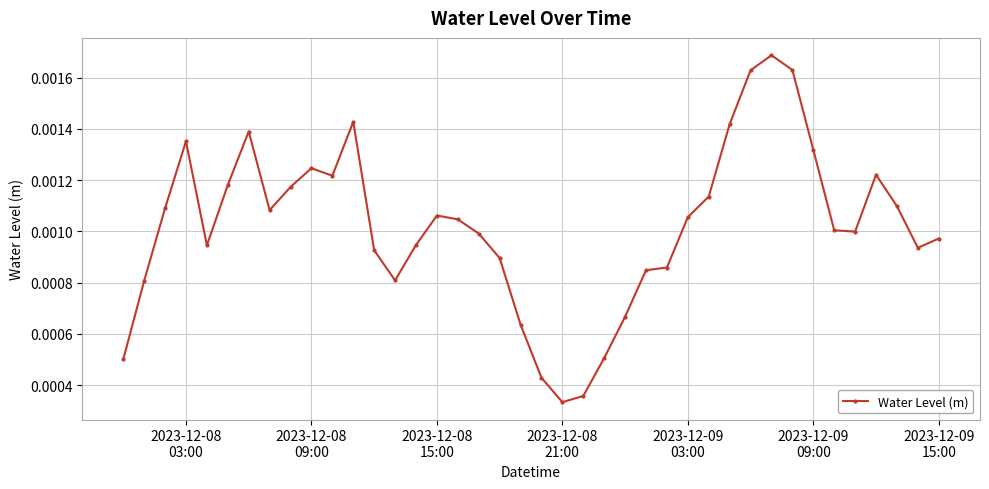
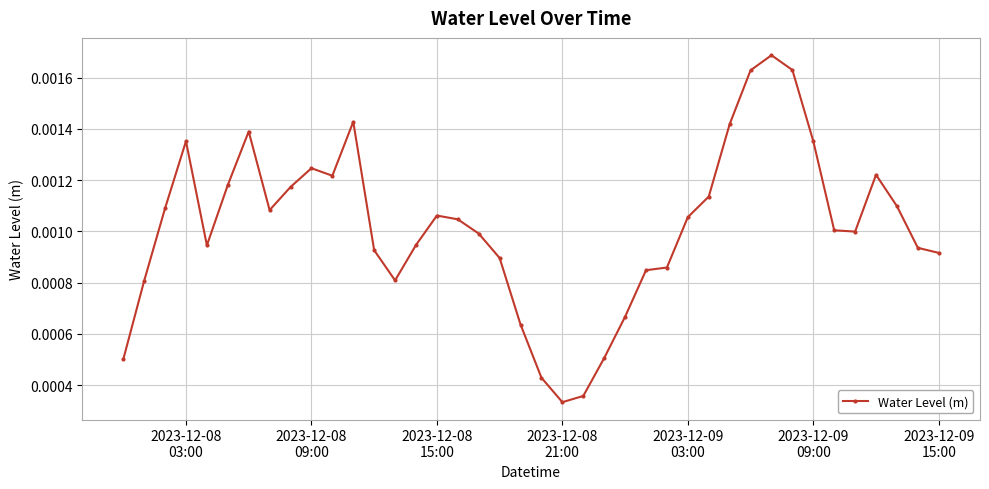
2023-12-09 09:00: 0.00132 -> 0.00135
2023-12-09 15:00: 0.00097 -> 0.00092
